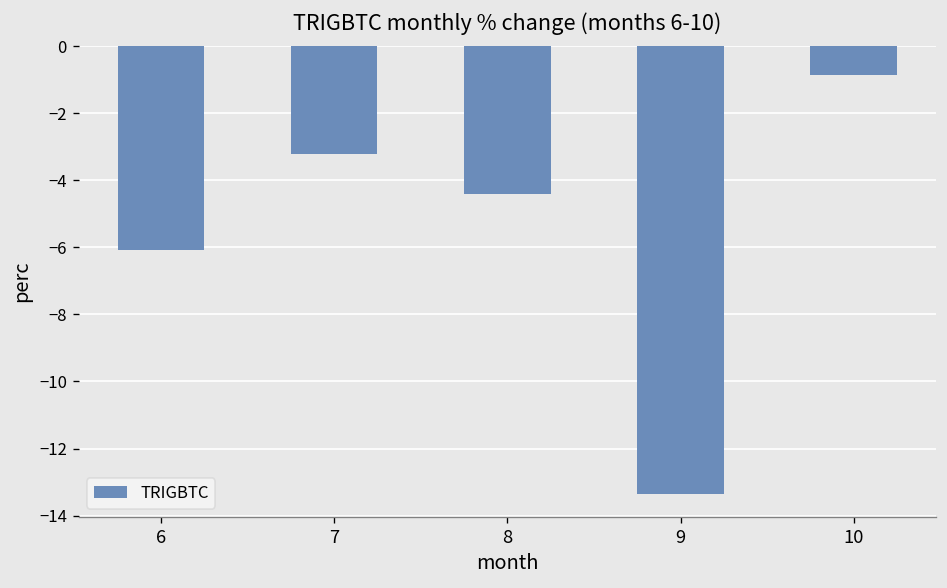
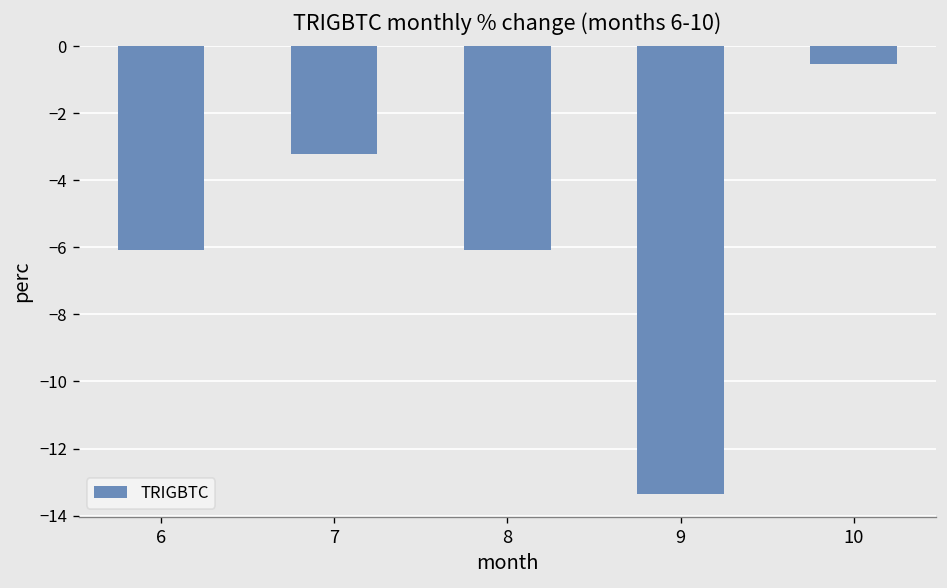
8: -4.4 -> -6.1
10: -0.9 -> -0.5
